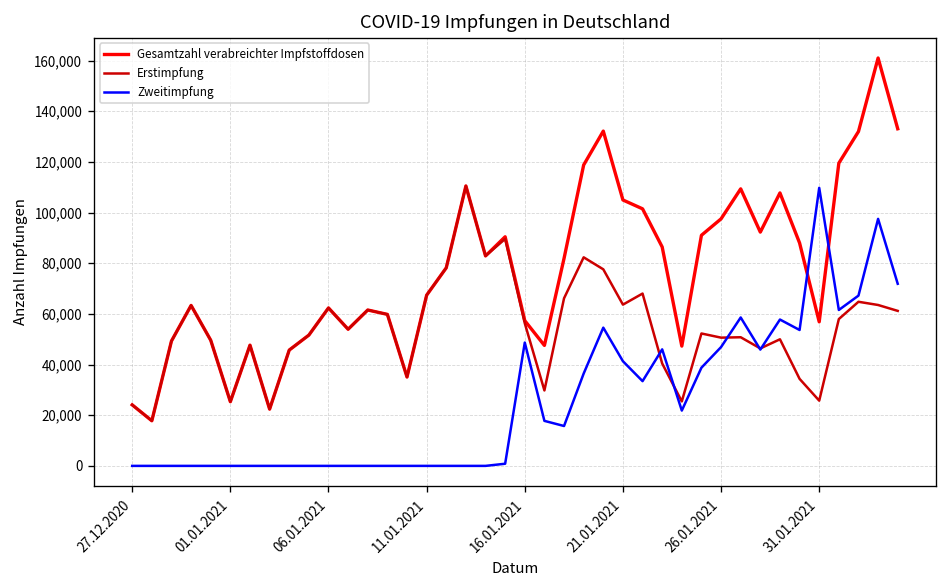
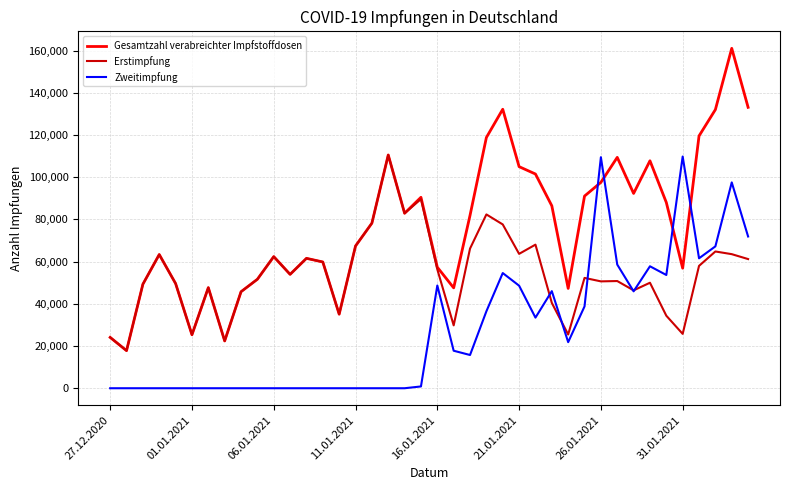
Zweitimpfung, 21.01.2021: 41,000 -> 49,000
Zweitimpfung, 26.01.2021: 47,000 -> 109,000
